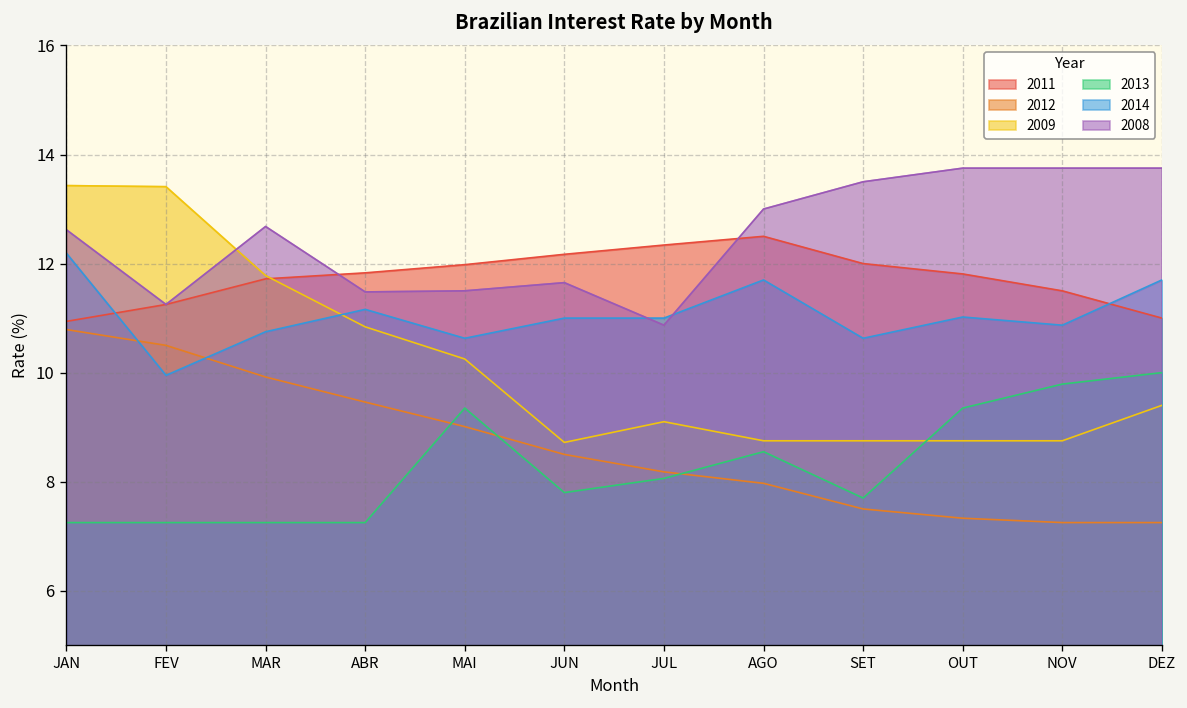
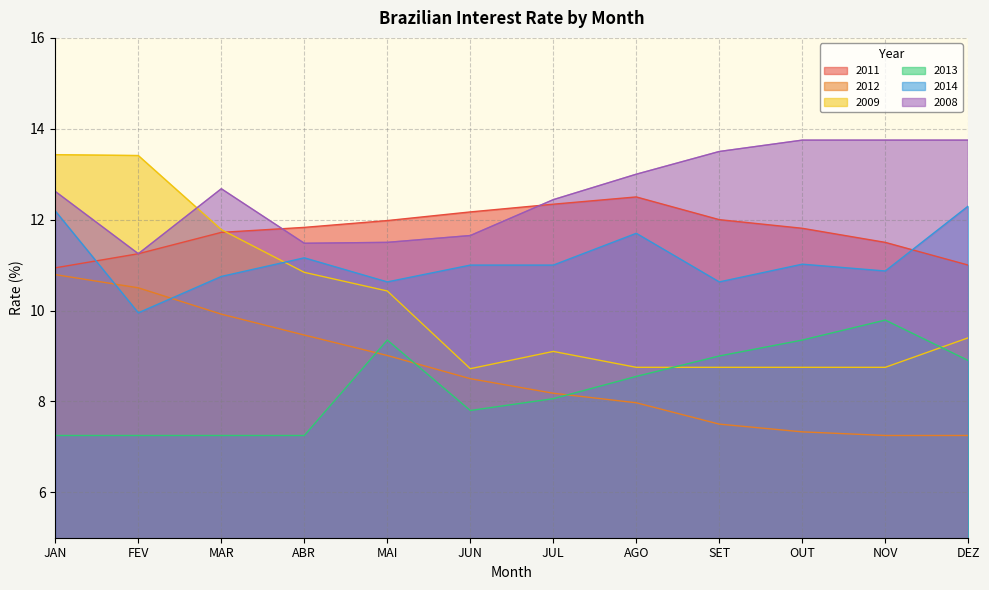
2009, MAI: 10.3 -> 10.4
2008, JUL: 10.9 -> 12.4
2013, SET: 7.7 -> 9.0
2013, DEZ: 10.0 -> 8.9
2014, DEZ: 11.7 -> 12.3
